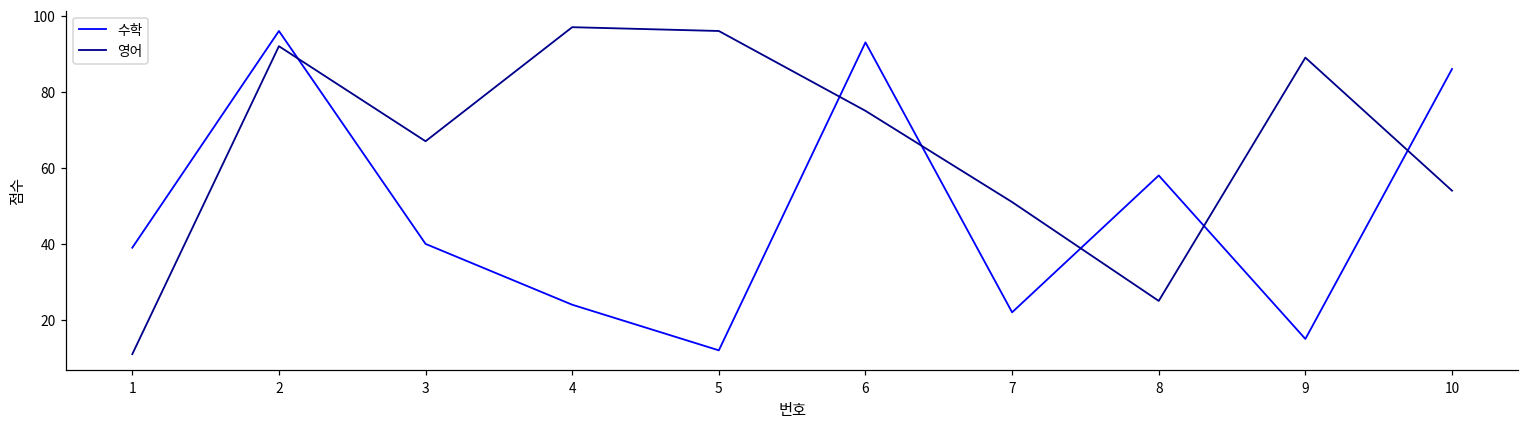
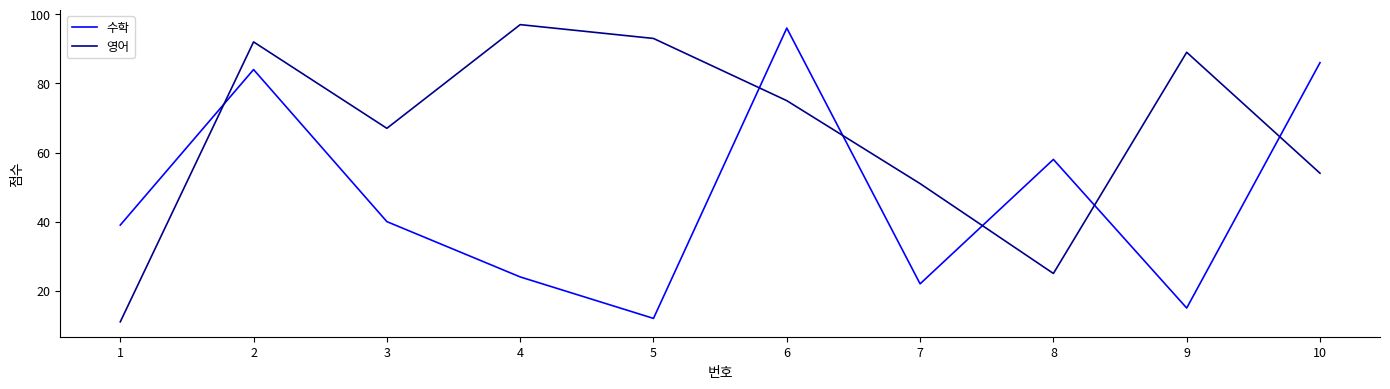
수학, 2: 96 -> 84
영어, 5: 96 -> 93
수학, 6: 93 -> 96
